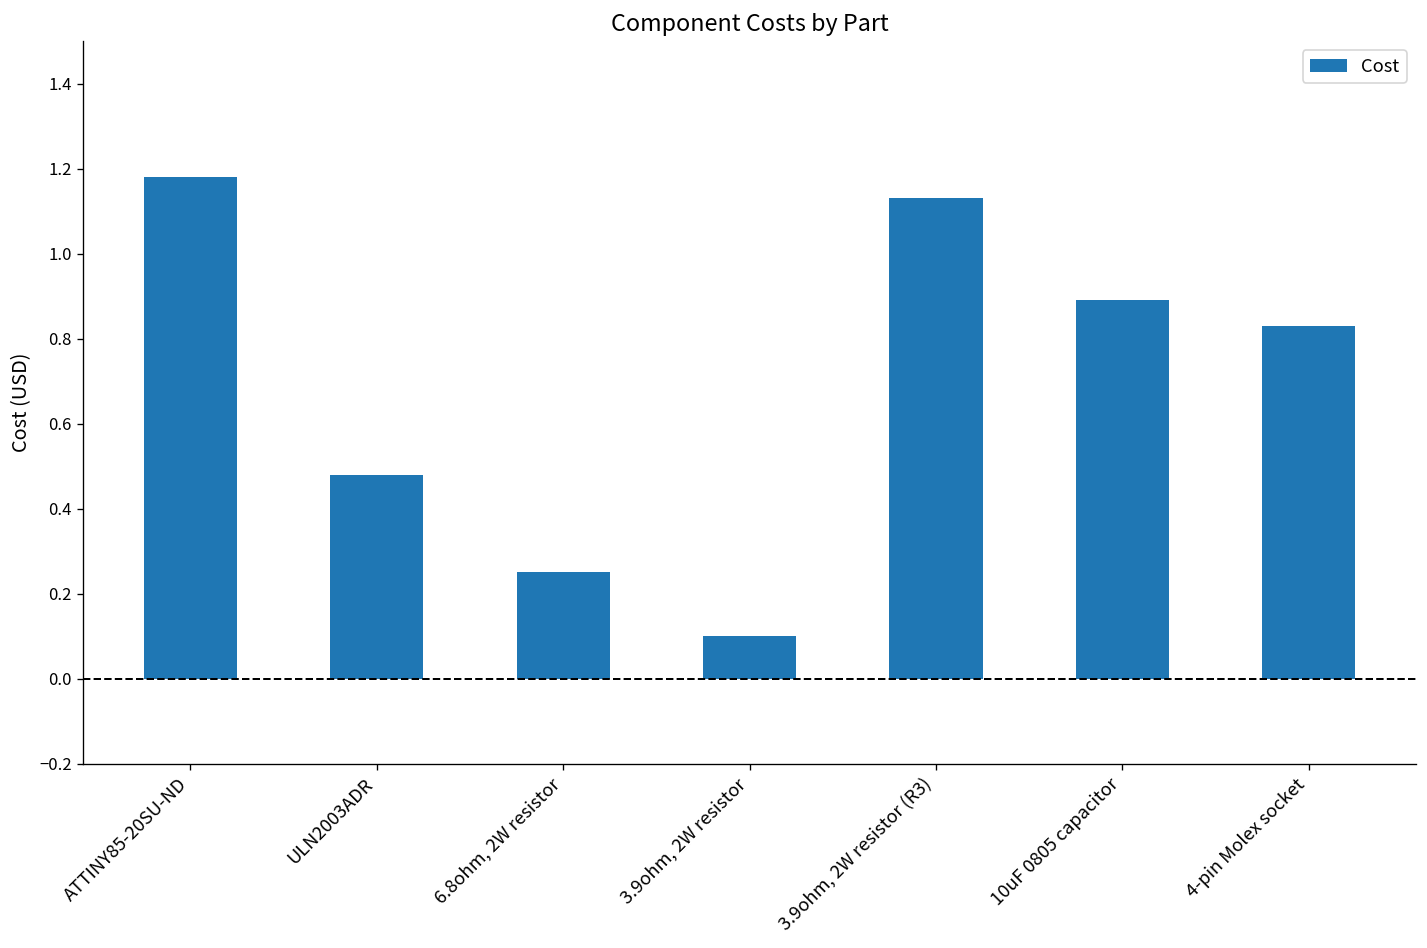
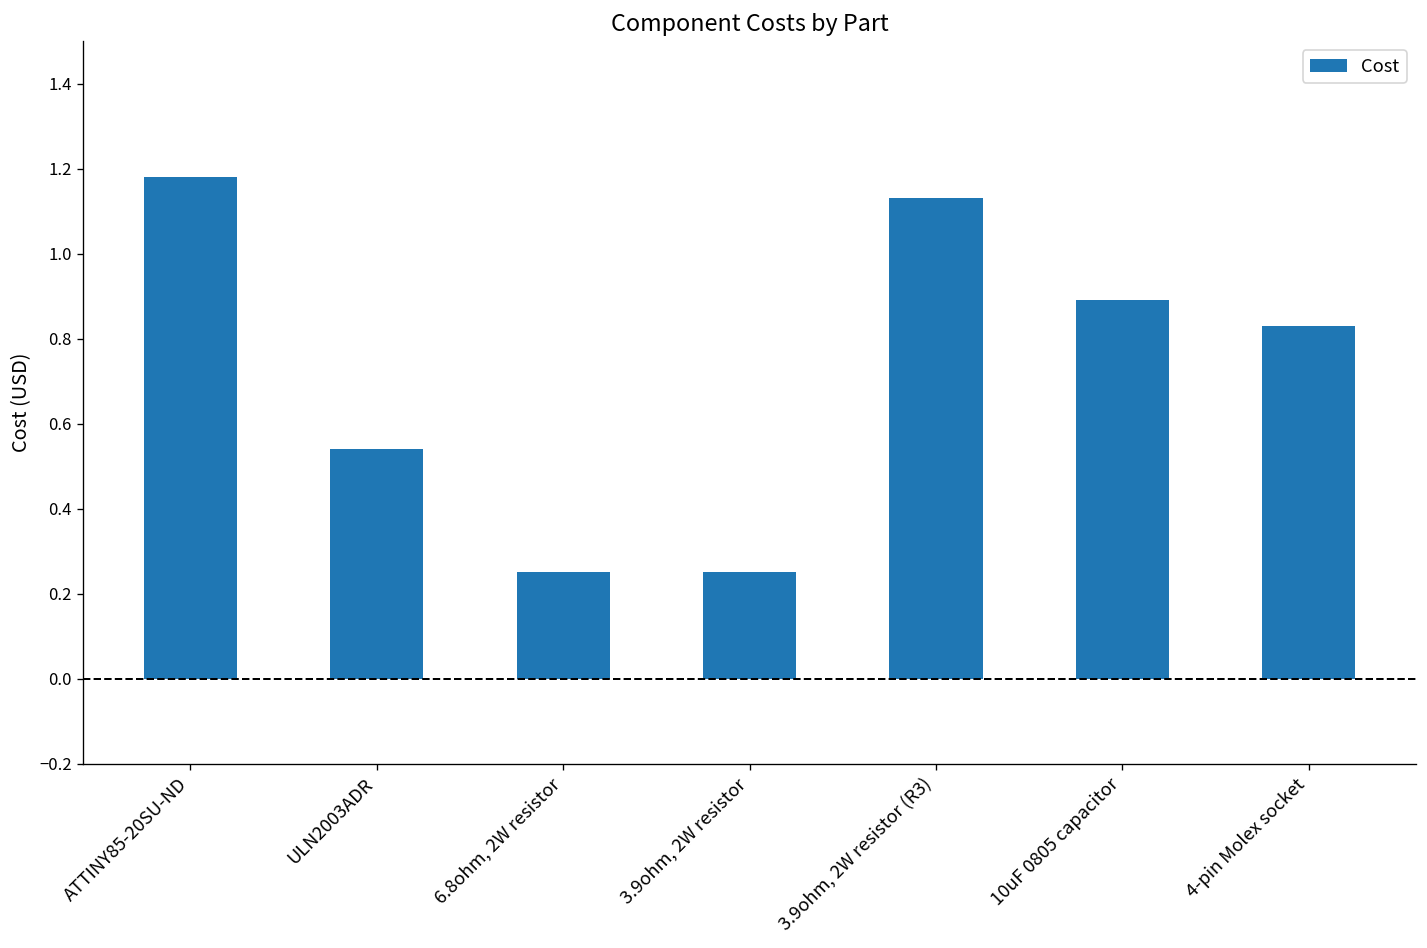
ULN2003ADR: 0.48 -> 0.54
3.9ohm, 2W resistor: 0.10 -> 0.25
